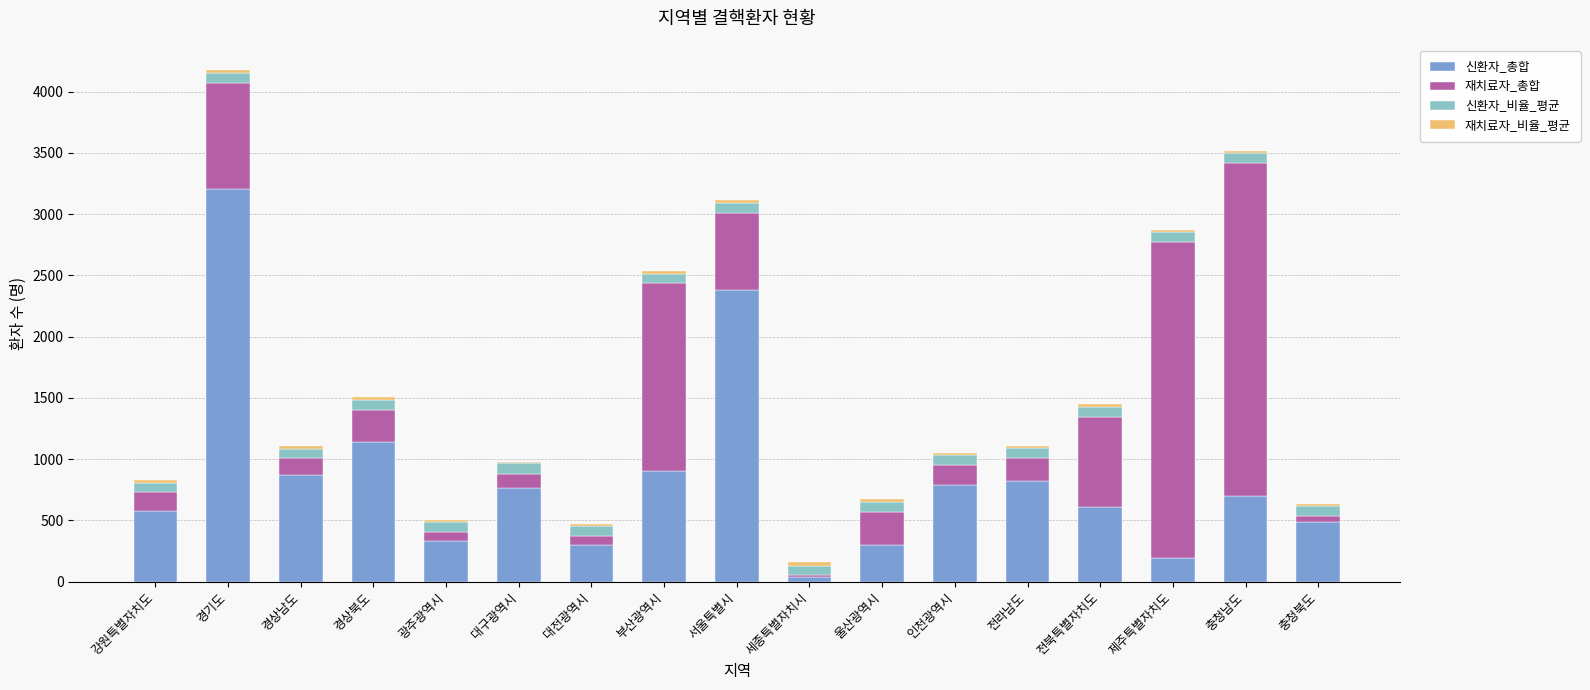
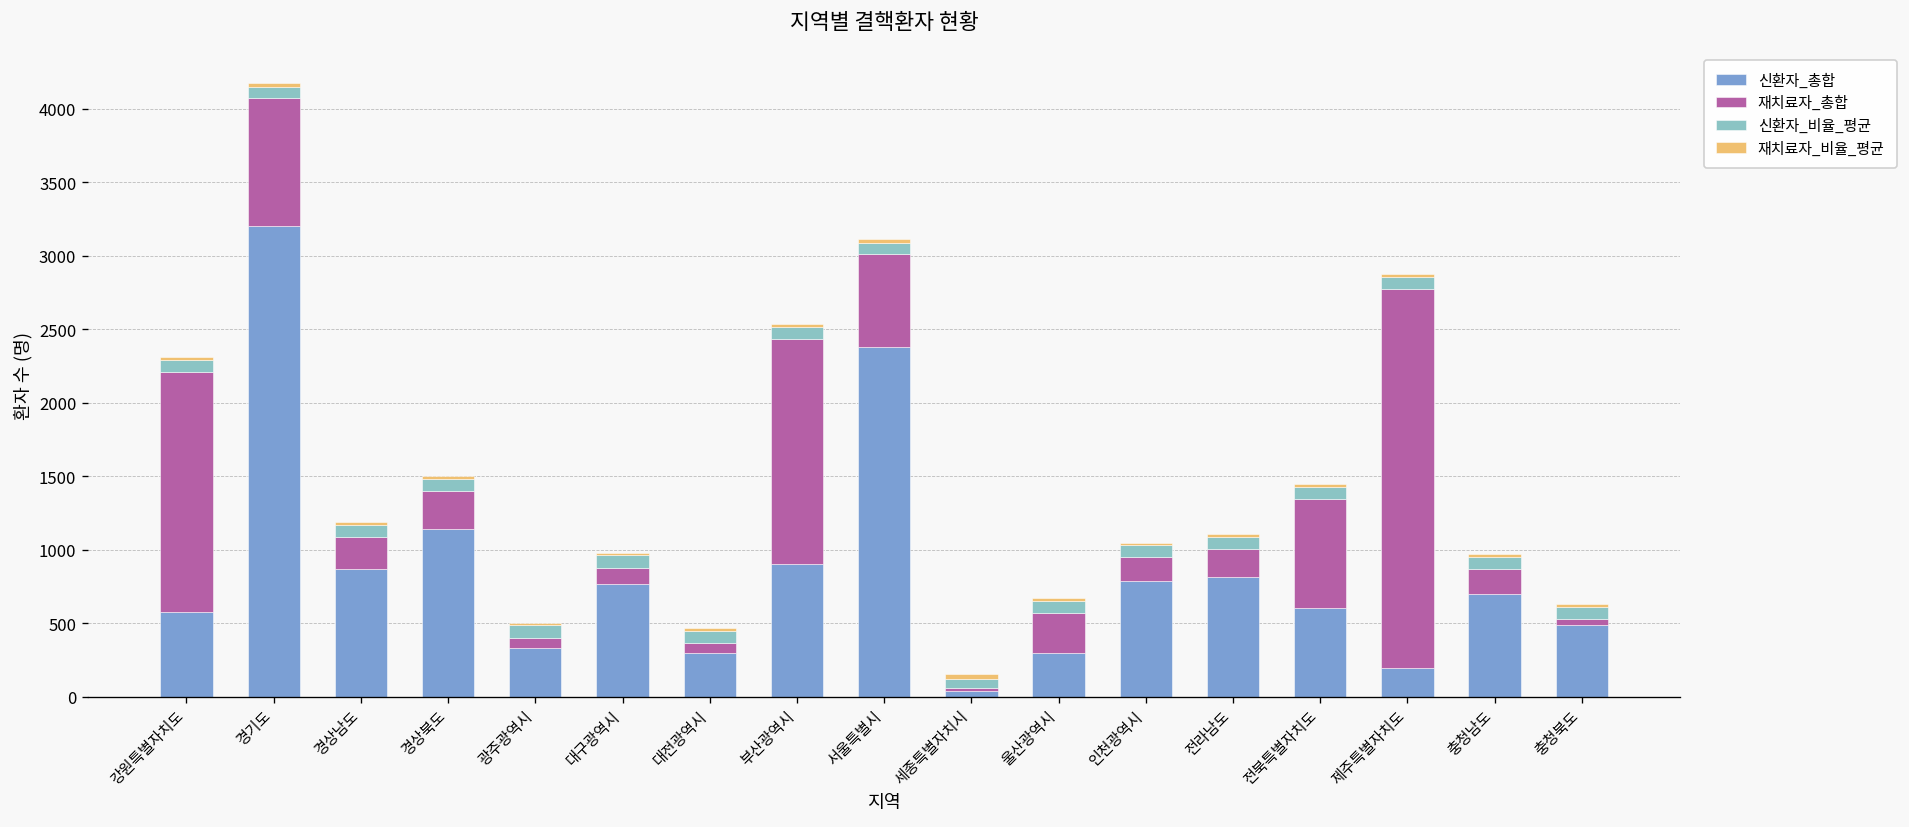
재치료자_총합, 강원특별자치도: 150 -> 1630
재치료자_총합, 경상남도: 140 -> 220
재치료자_총합, 충청남도: 2720 -> 170
